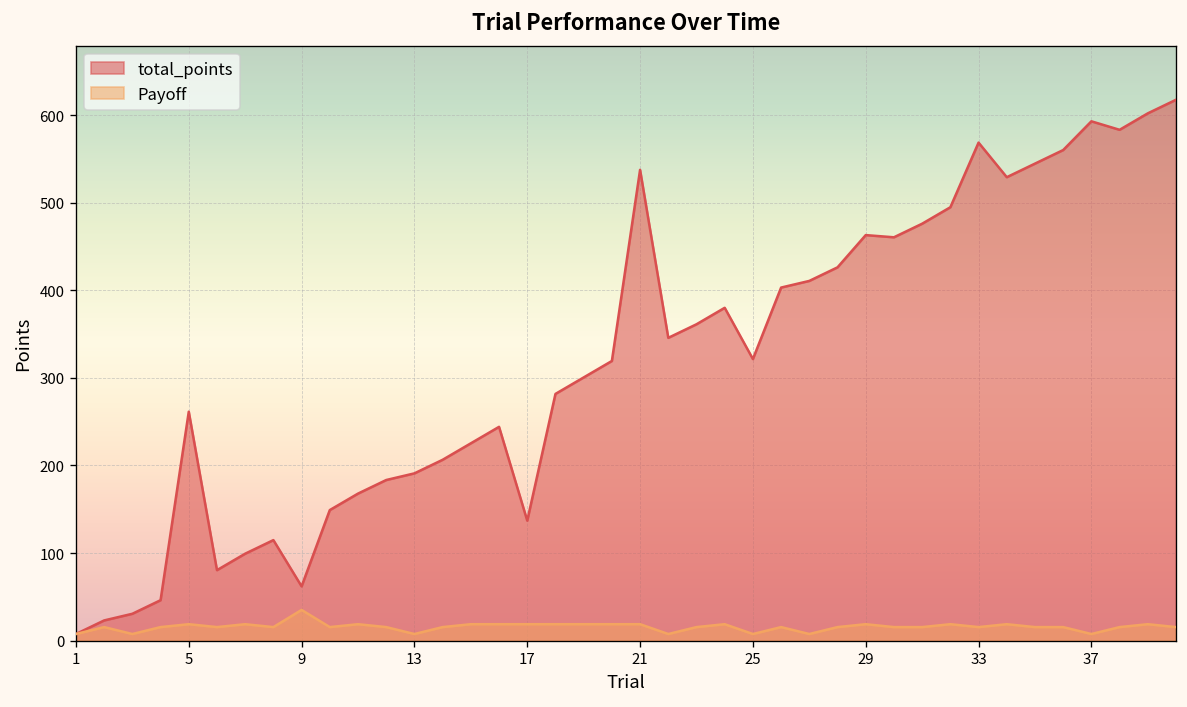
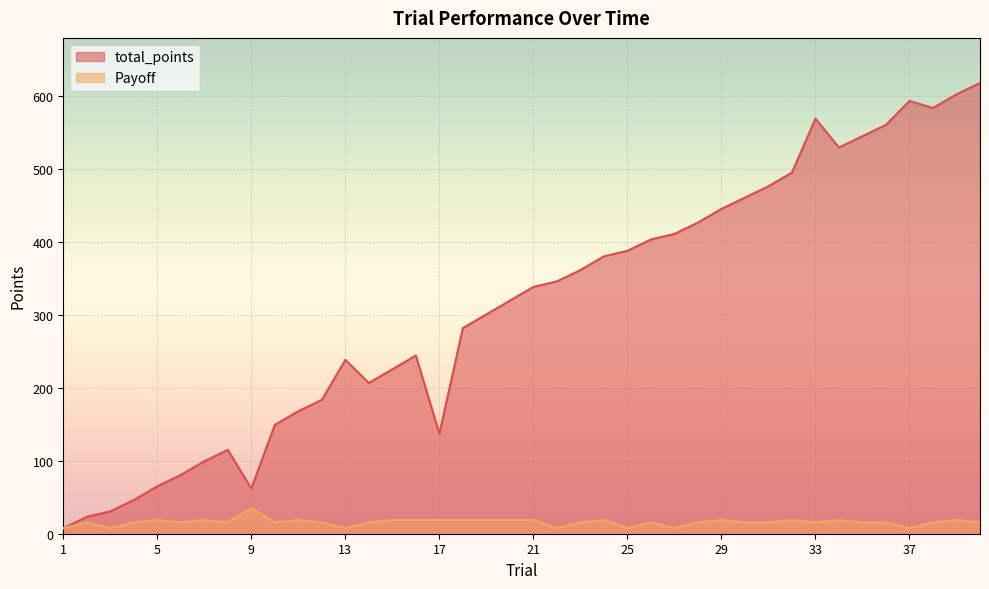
total_points, 5: 260 -> 70
total_points, 13: 190 -> 240
total_points, 21: 540 -> 340
total_points, 25: 320 -> 390
total_points, 29: 460 -> 450
